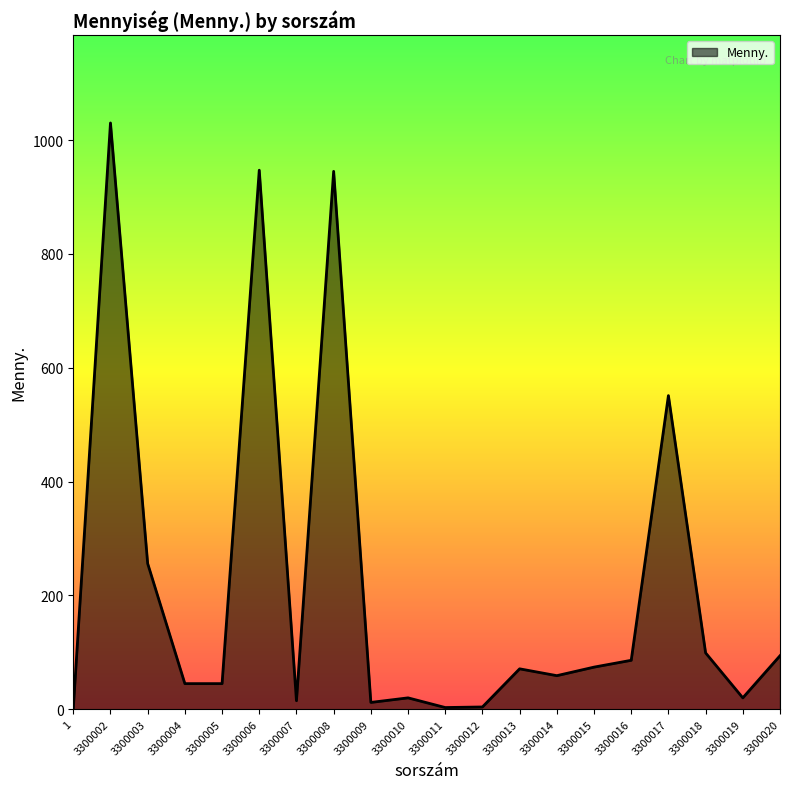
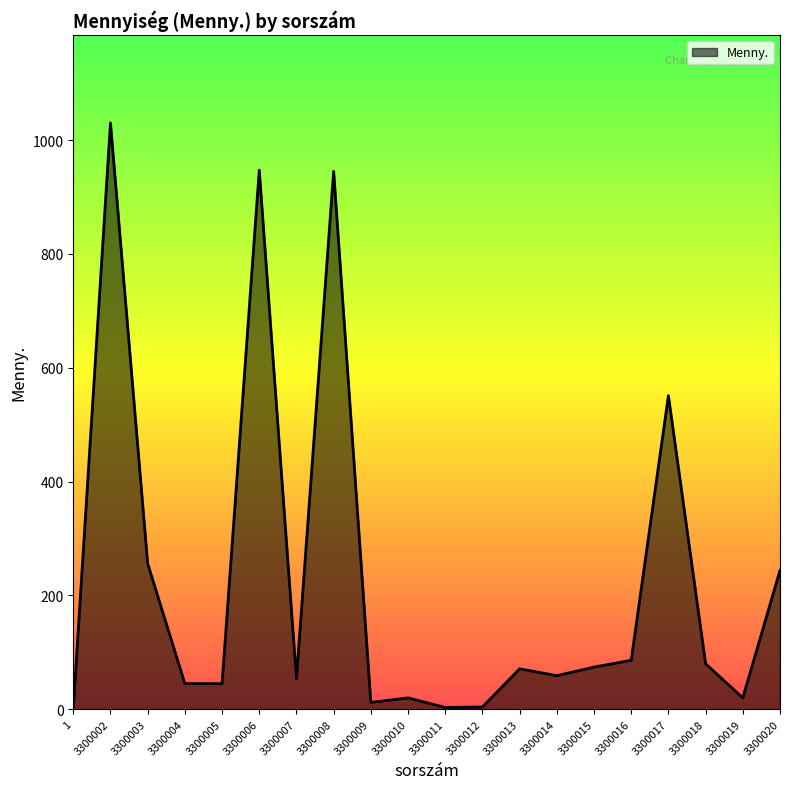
3300007: 20 -> 50
3300018: 100 -> 80
3300020: 90 -> 240
